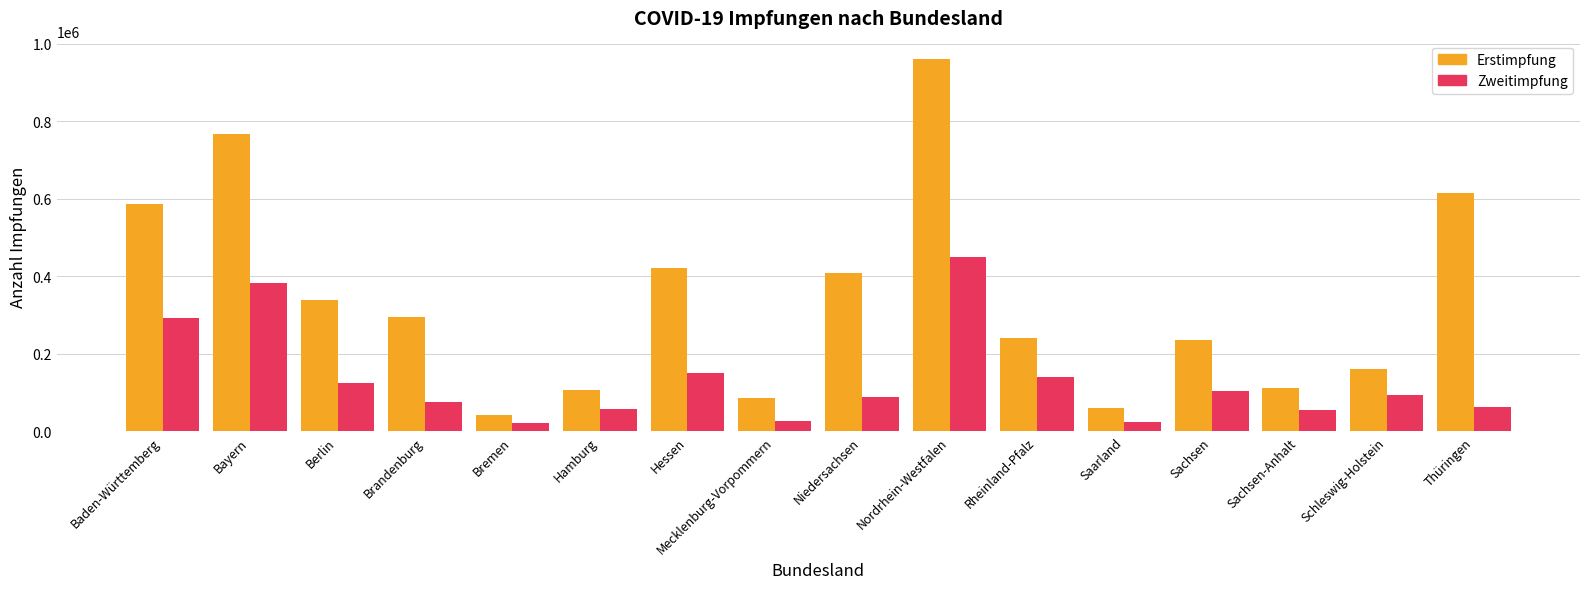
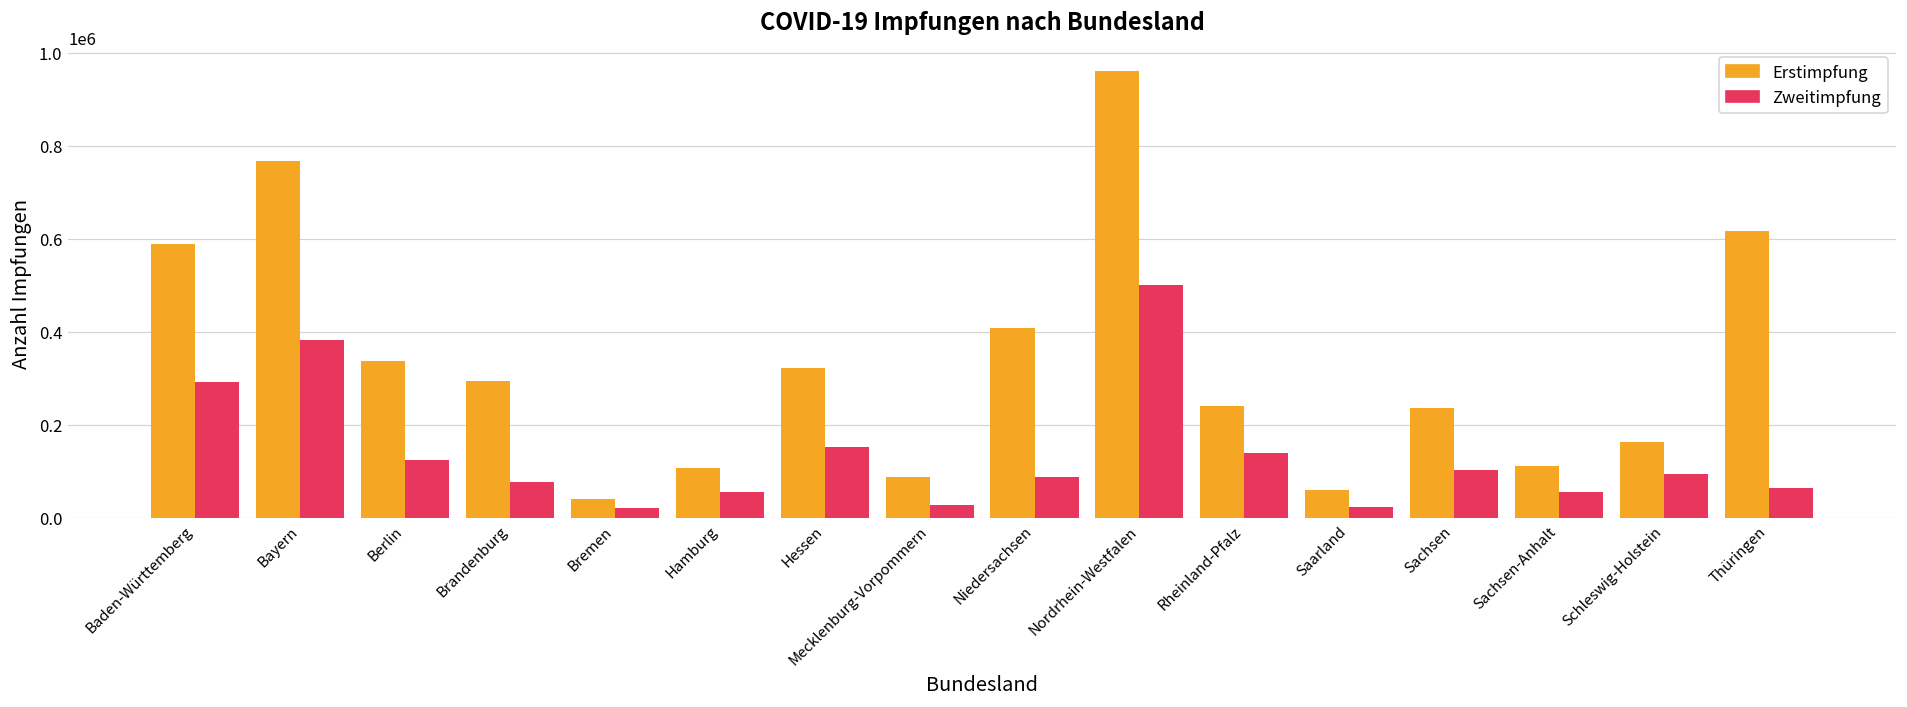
Erstimpfung, Hessen: 420000 -> 320000
Zweitimpfung, Nordrhein-Westfalen: 450000 -> 500000
